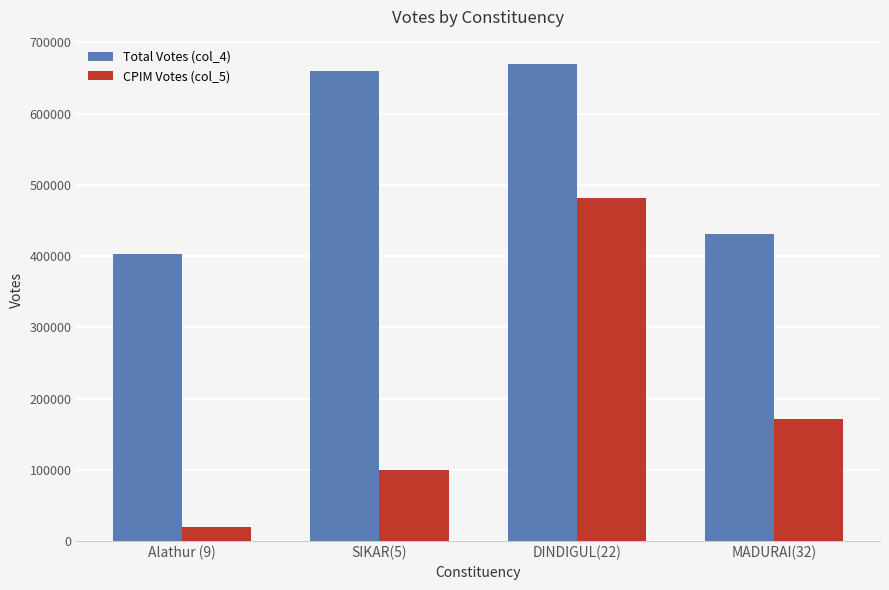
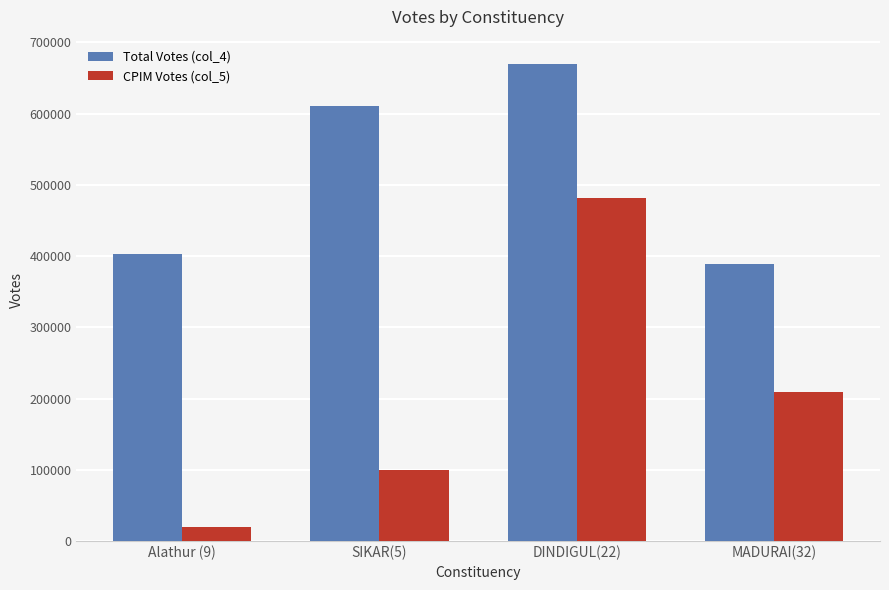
Total Votes (col_4), SIKAR(5): 660000 -> 610000
Total Votes (col_4), MADURAI(32): 430000 -> 390000
CPIM Votes (col_5), MADURAI(32): 170000 -> 210000
